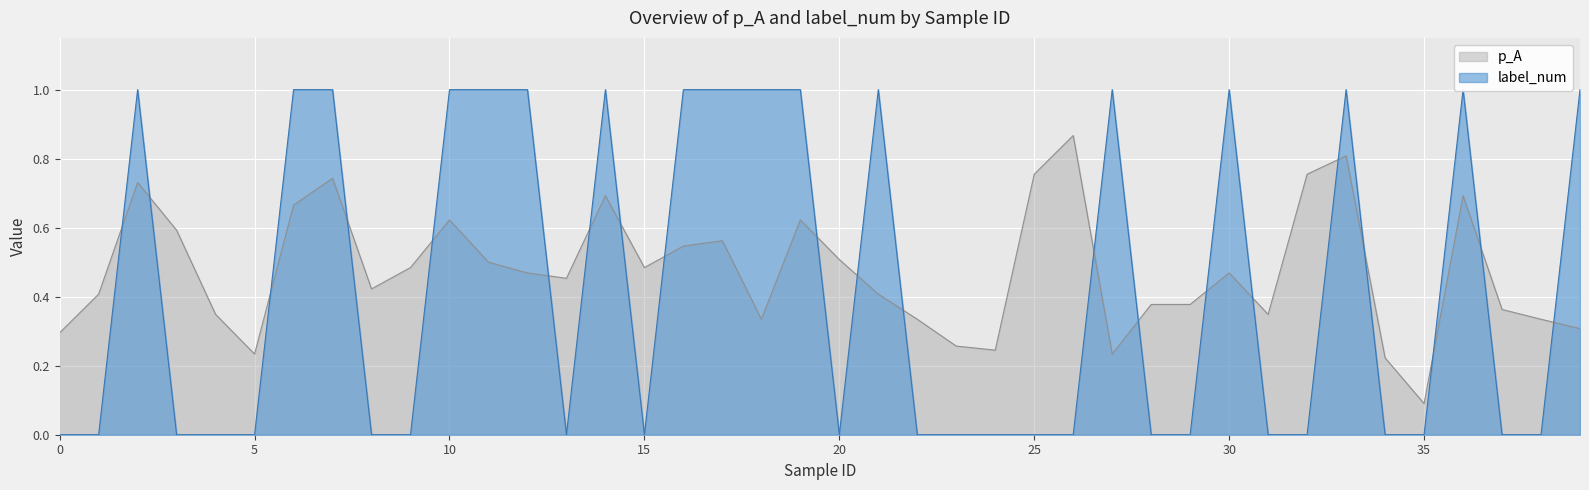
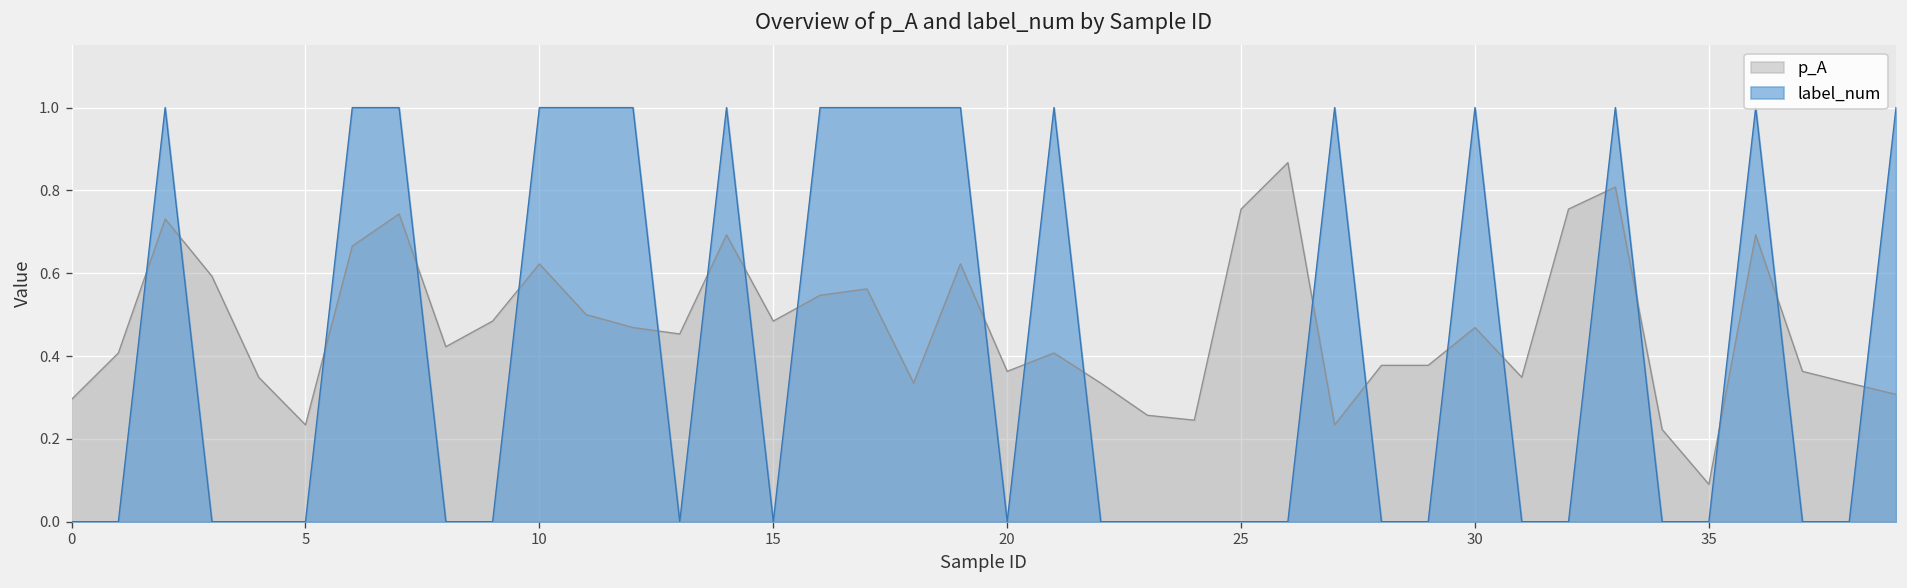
p_A, 20: 0.51 -> 0.36
